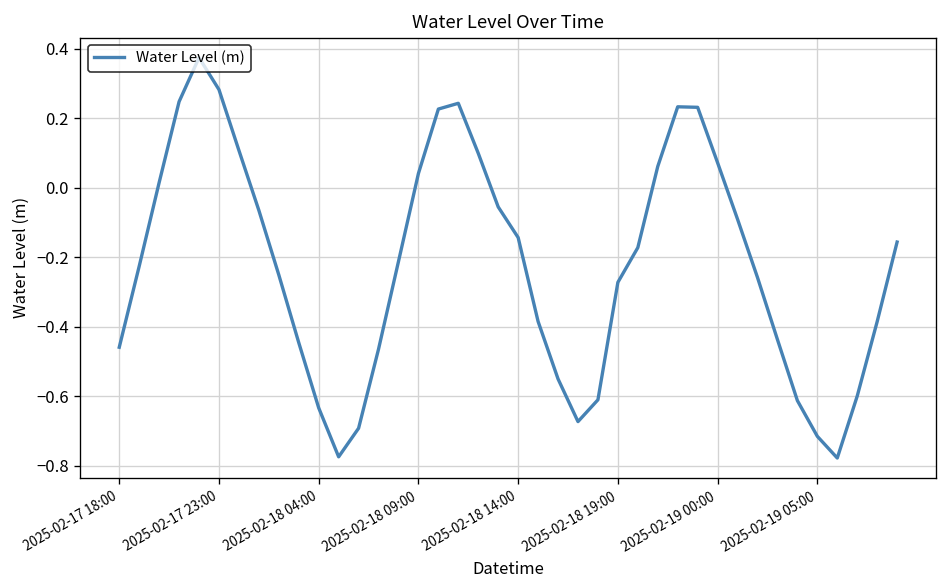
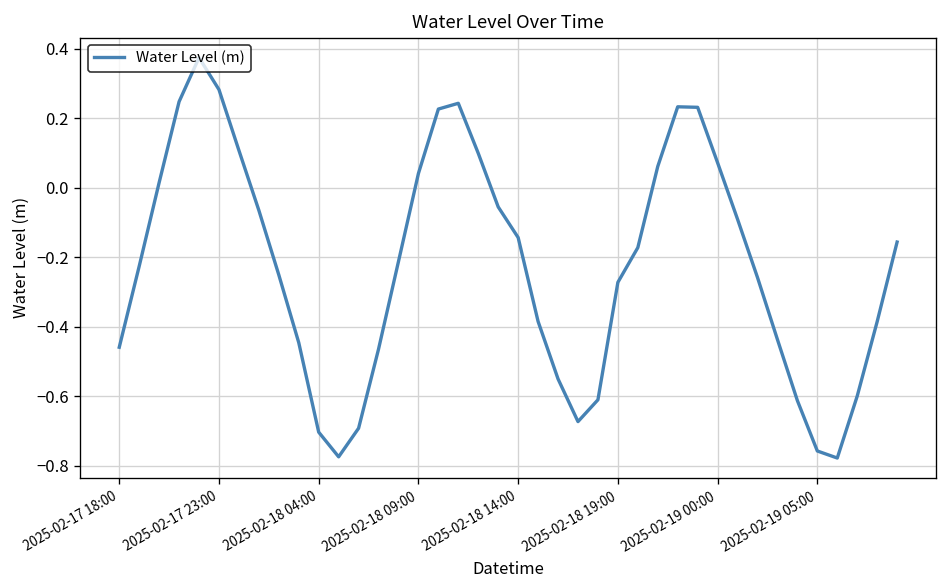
2025-02-18 04:00: -0.63 -> -0.70
2025-02-19 05:00: -0.71 -> -0.76
